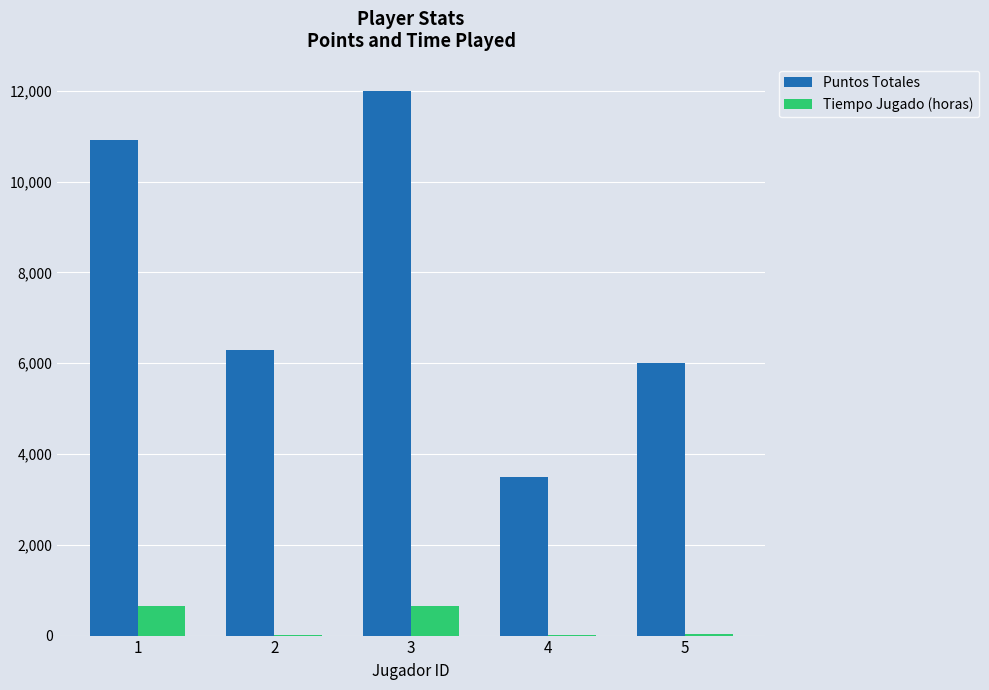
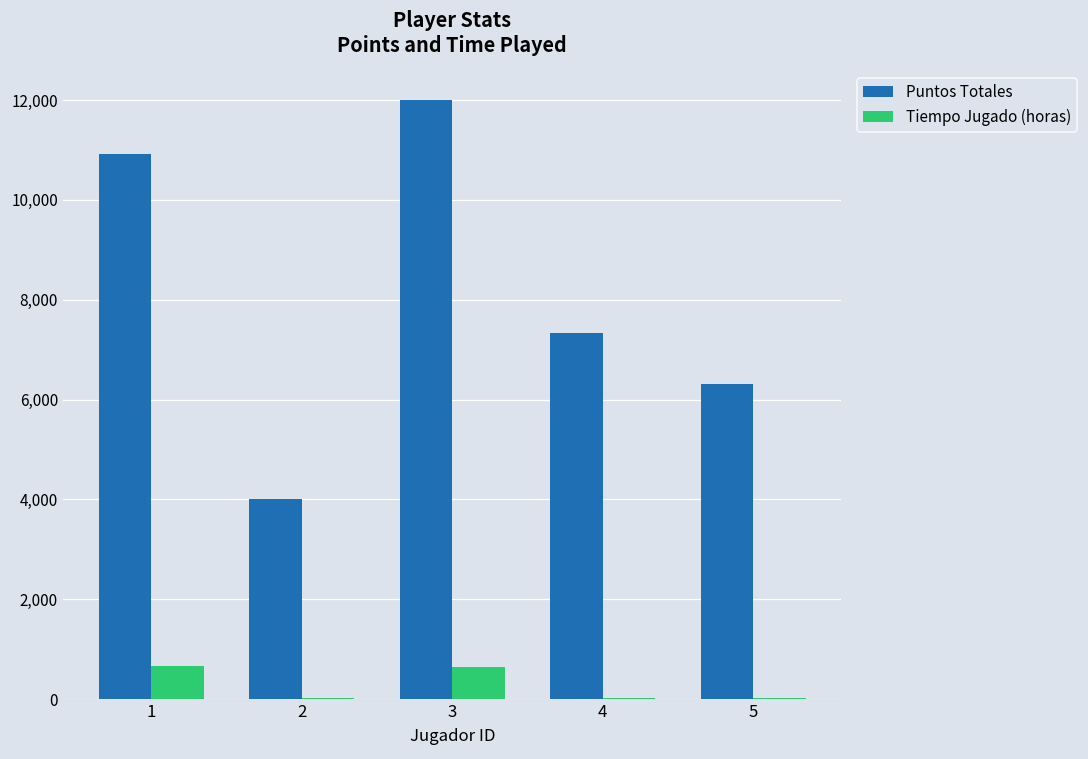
Puntos Totales, 2: 6,300 -> 4,000
Puntos Totales, 4: 3,500 -> 7,300
Puntos Totales, 5: 6,000 -> 6,300
